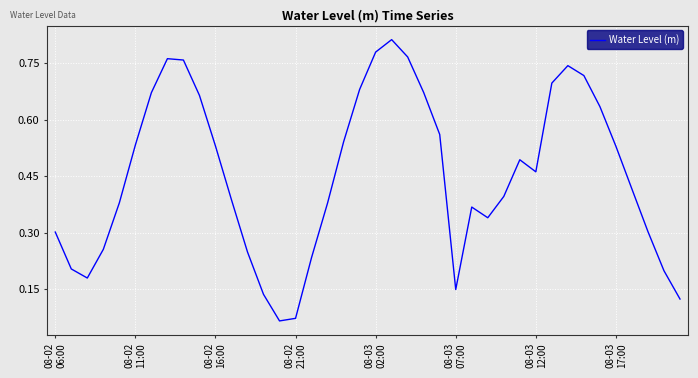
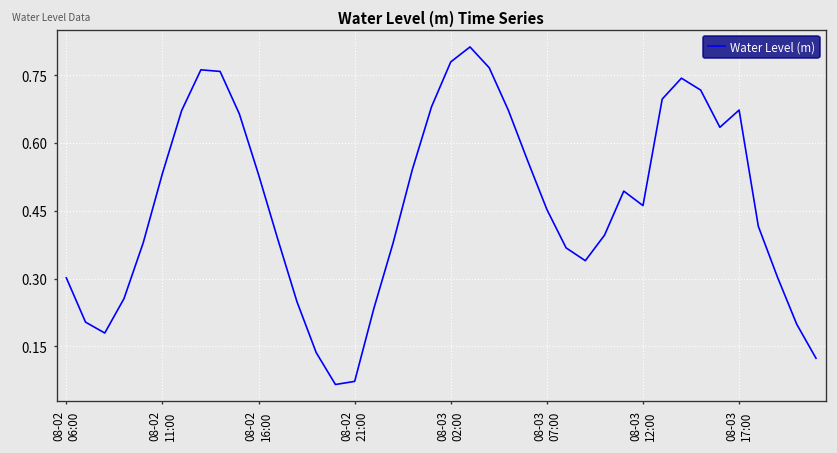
08-03 07:00: 0.15 -> 0.45
08-03 17:00: 0.53 -> 0.67
